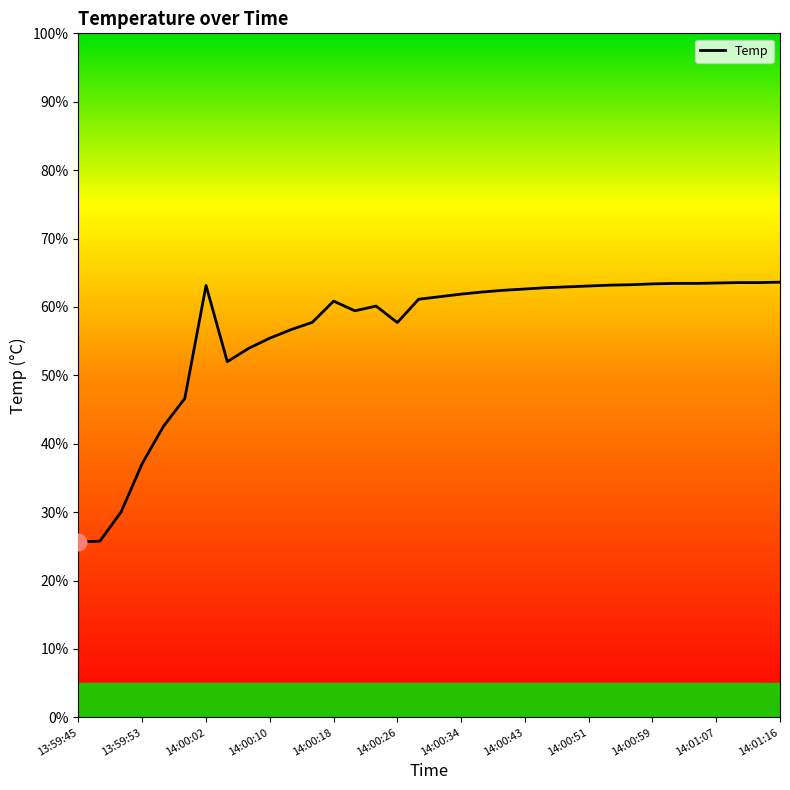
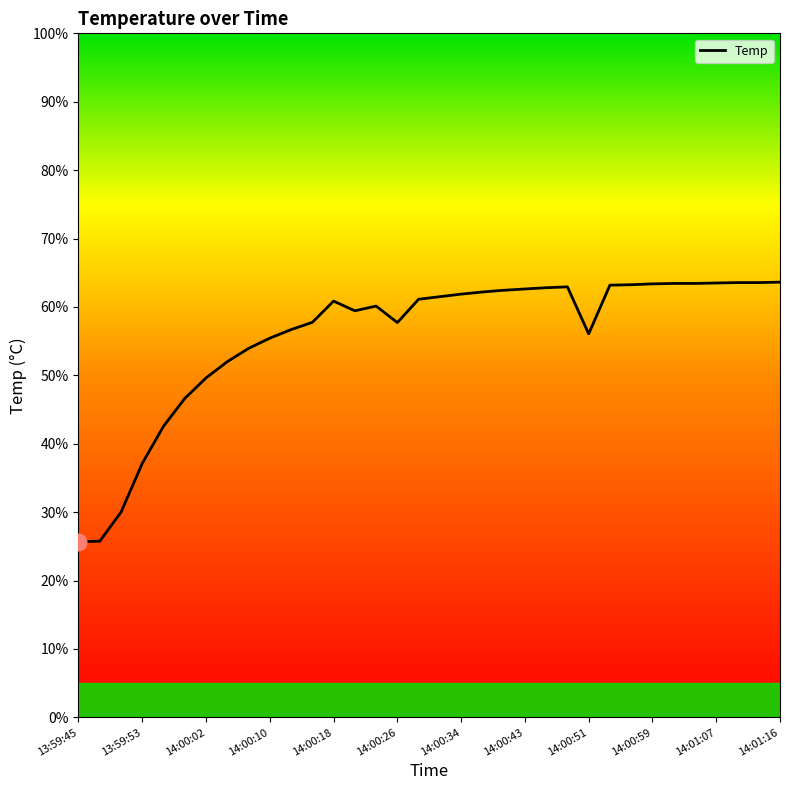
Temp, 14:00:02: 63% -> 50%
Temp, 14:00:51: 63% -> 56%
